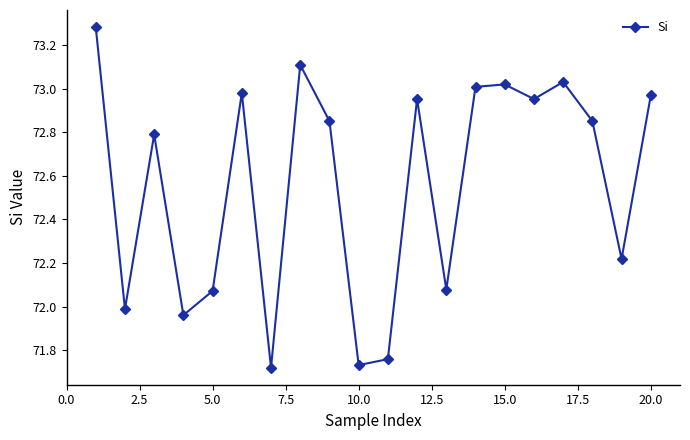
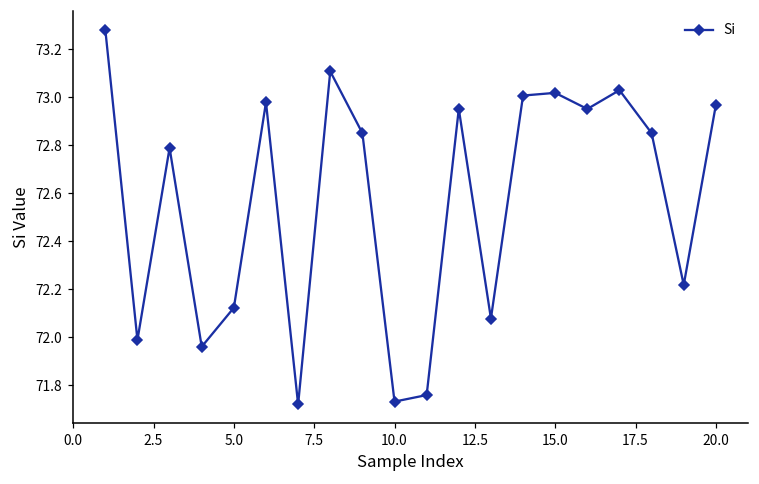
5.0: 72.07 -> 72.12
